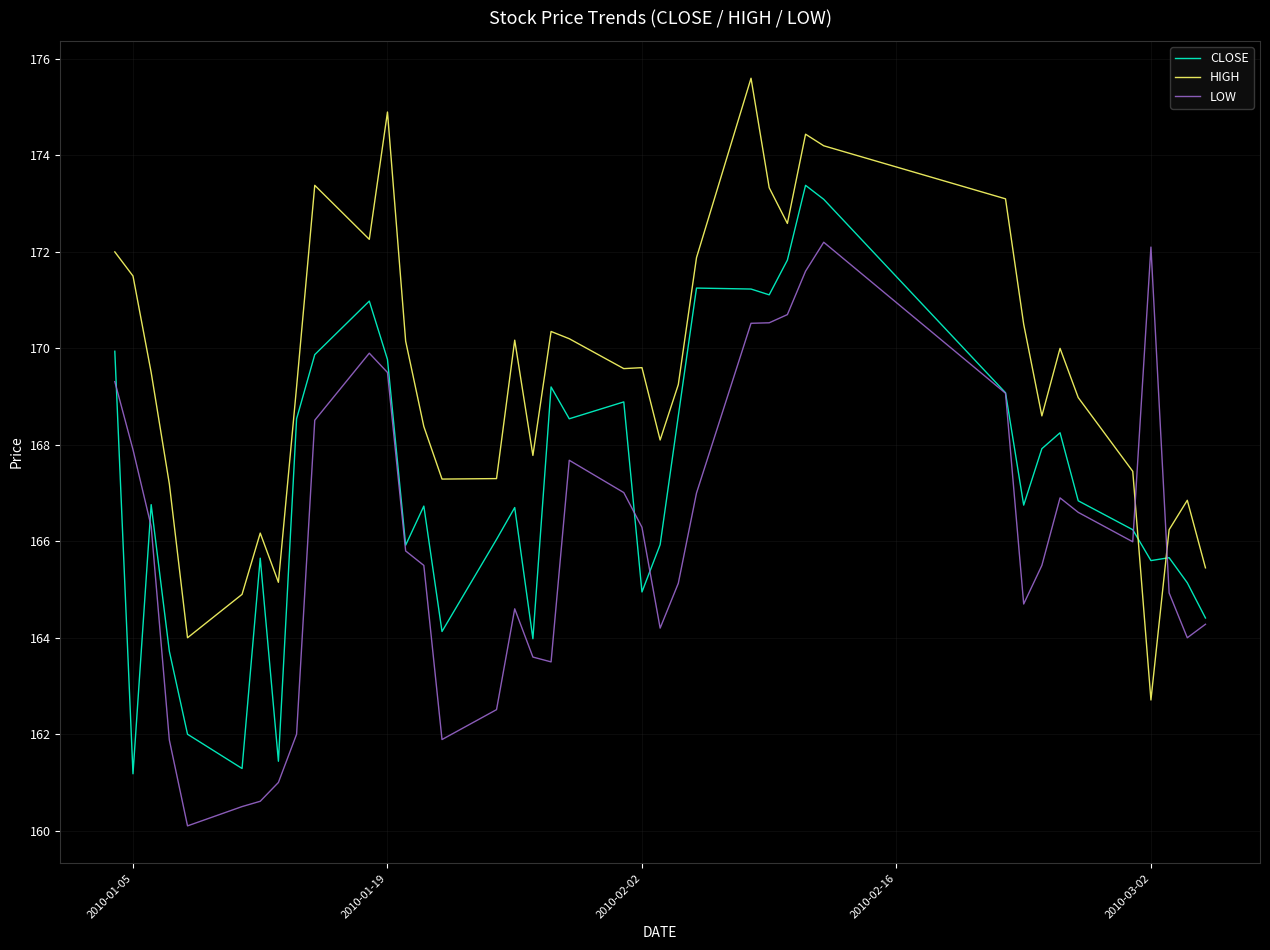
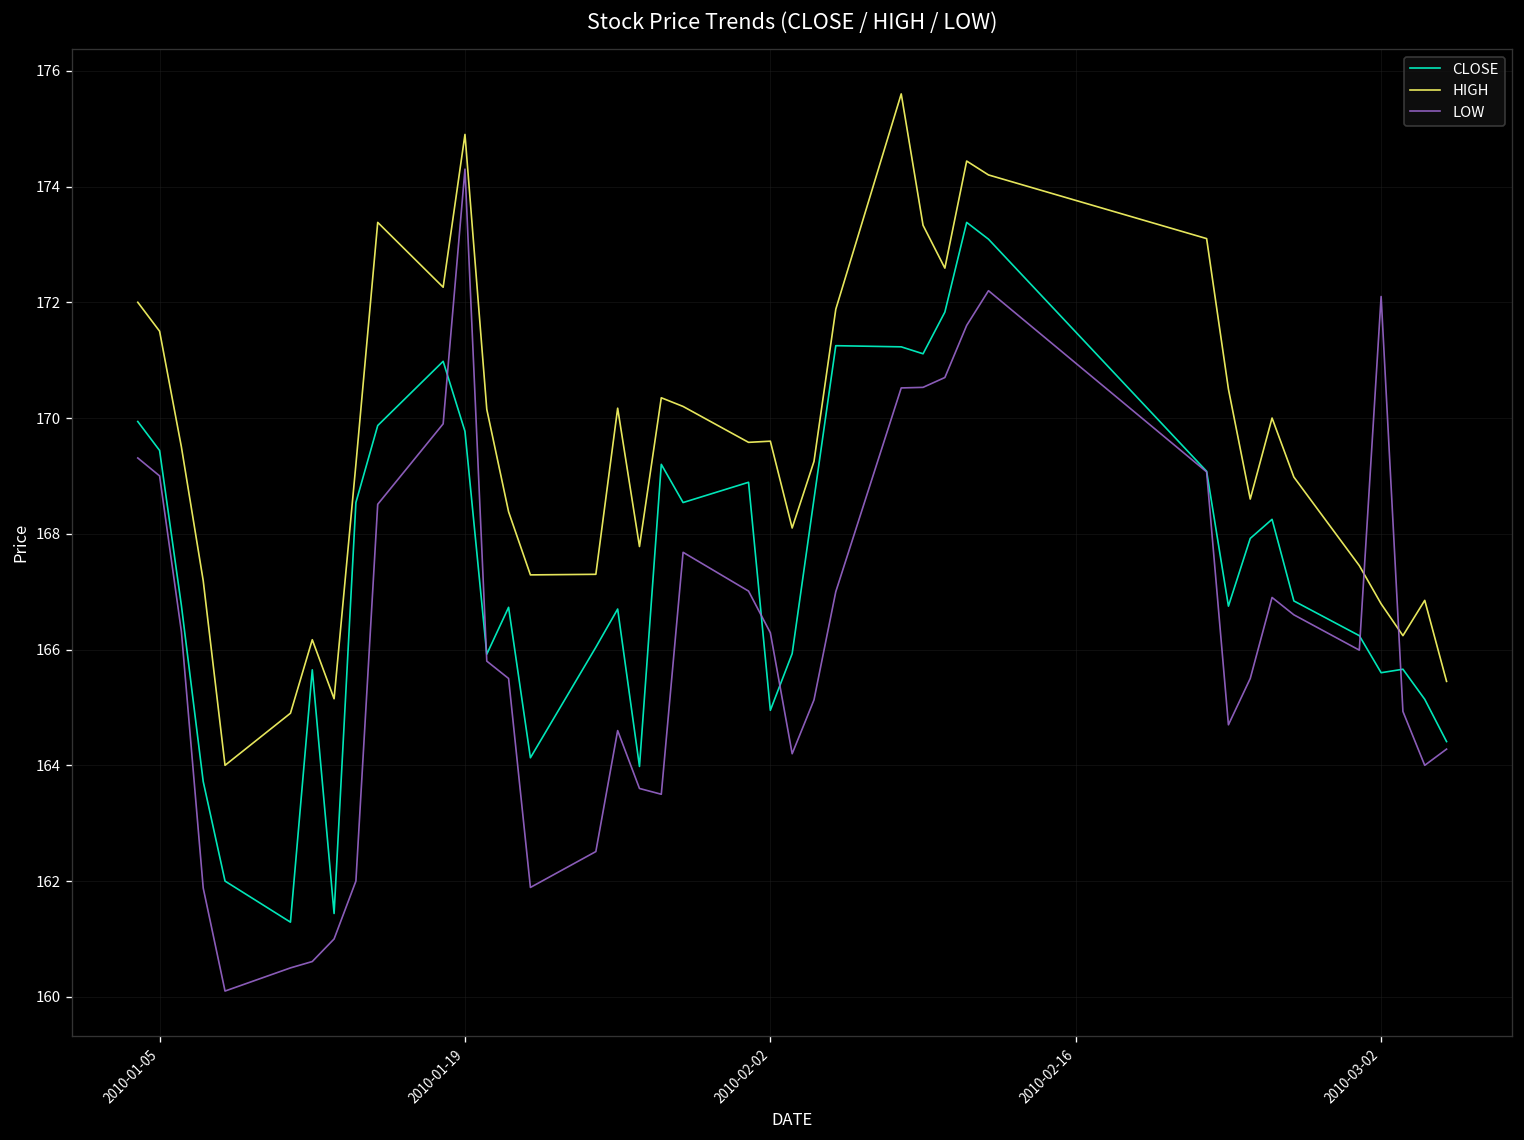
CLOSE, 2010-01-05: 161.2 -> 169.4
LOW, 2010-01-05: 167.9 -> 169.0
LOW, 2010-01-19: 169.5 -> 174.3
HIGH, 2010-03-02: 162.7 -> 166.8
